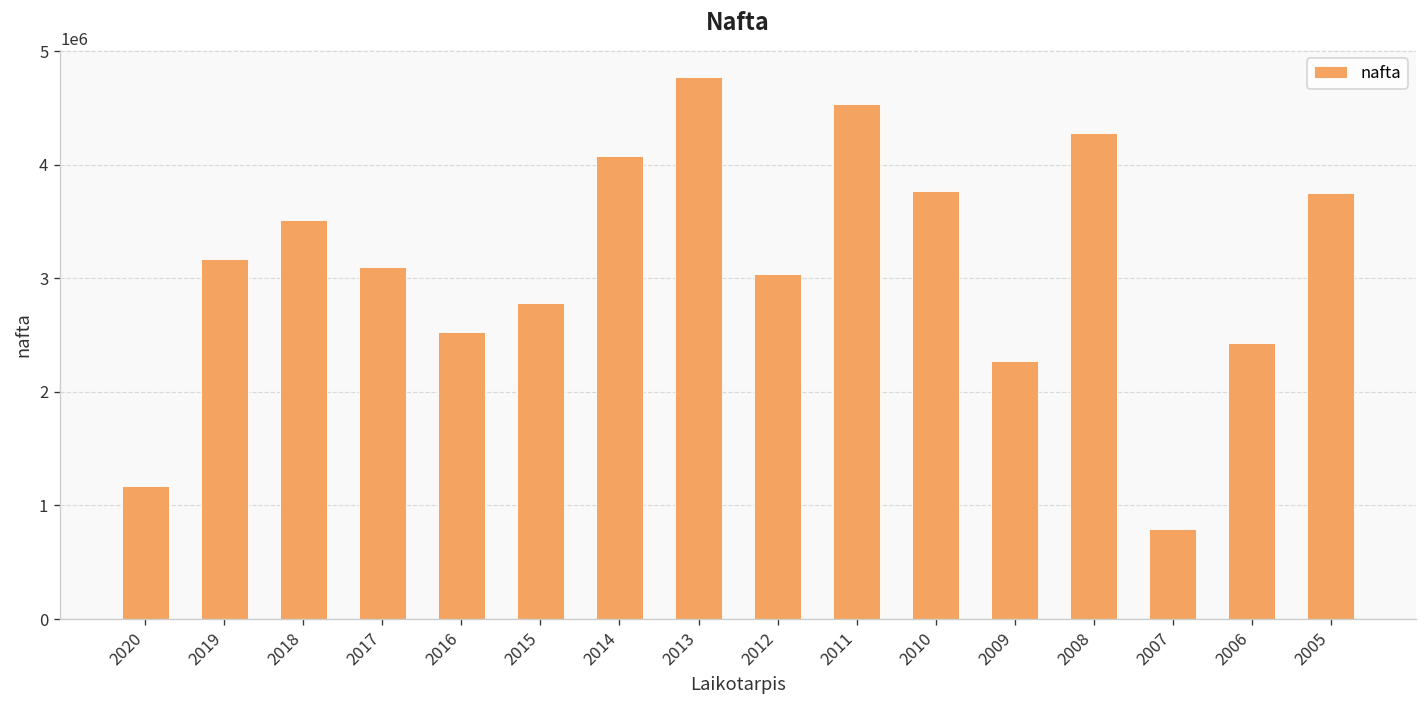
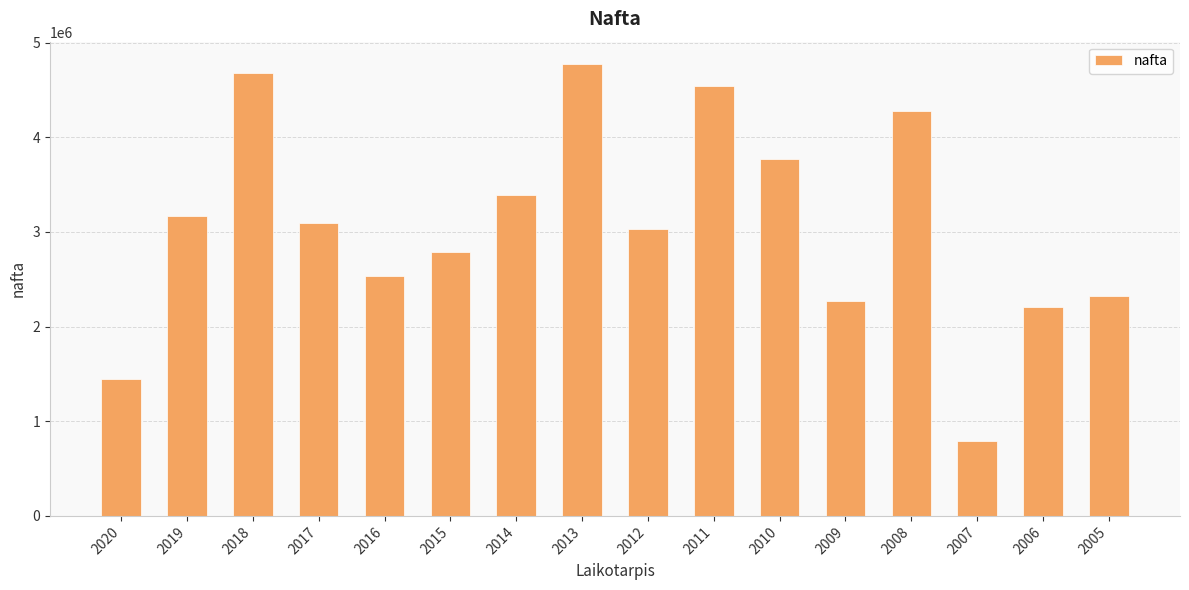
2020: 1200000 -> 1400000
2018: 3500000 -> 4700000
2014: 4100000 -> 3400000
2006: 2400000 -> 2200000
2005: 3700000 -> 2300000
